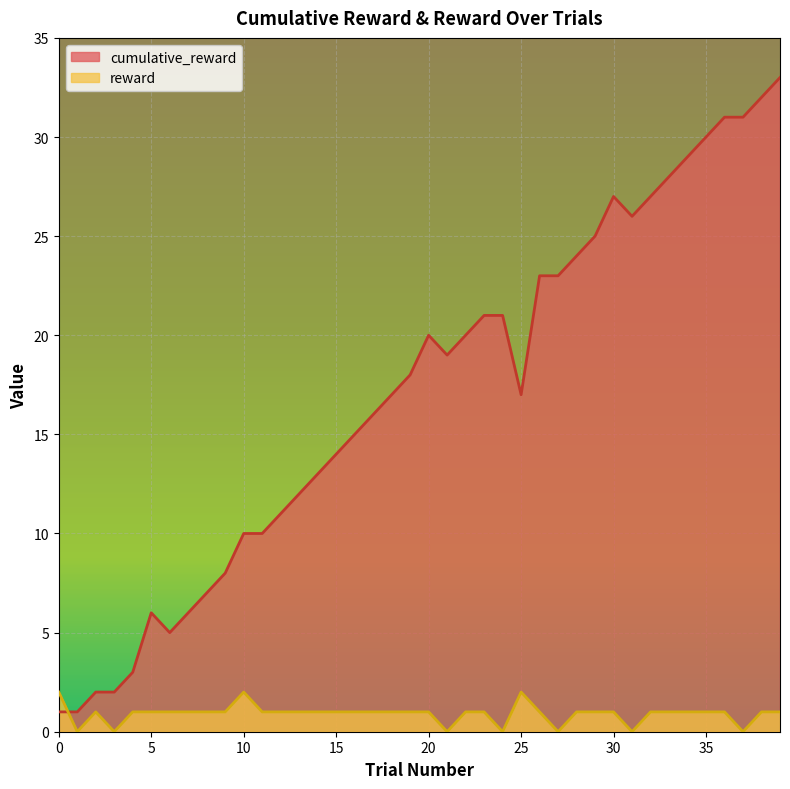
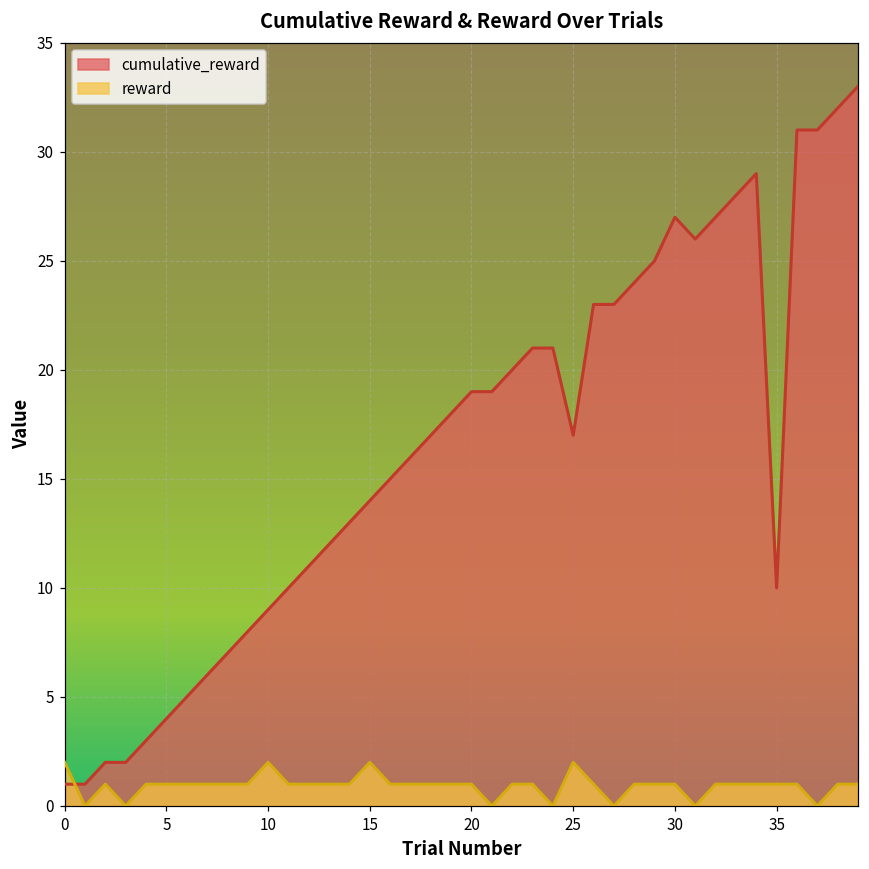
cumulative_reward, 5: 6 -> 4
cumulative_reward, 10: 10 -> 9
reward, 15: 1 -> 2
cumulative_reward, 20: 20 -> 19
cumulative_reward, 35: 30 -> 10
